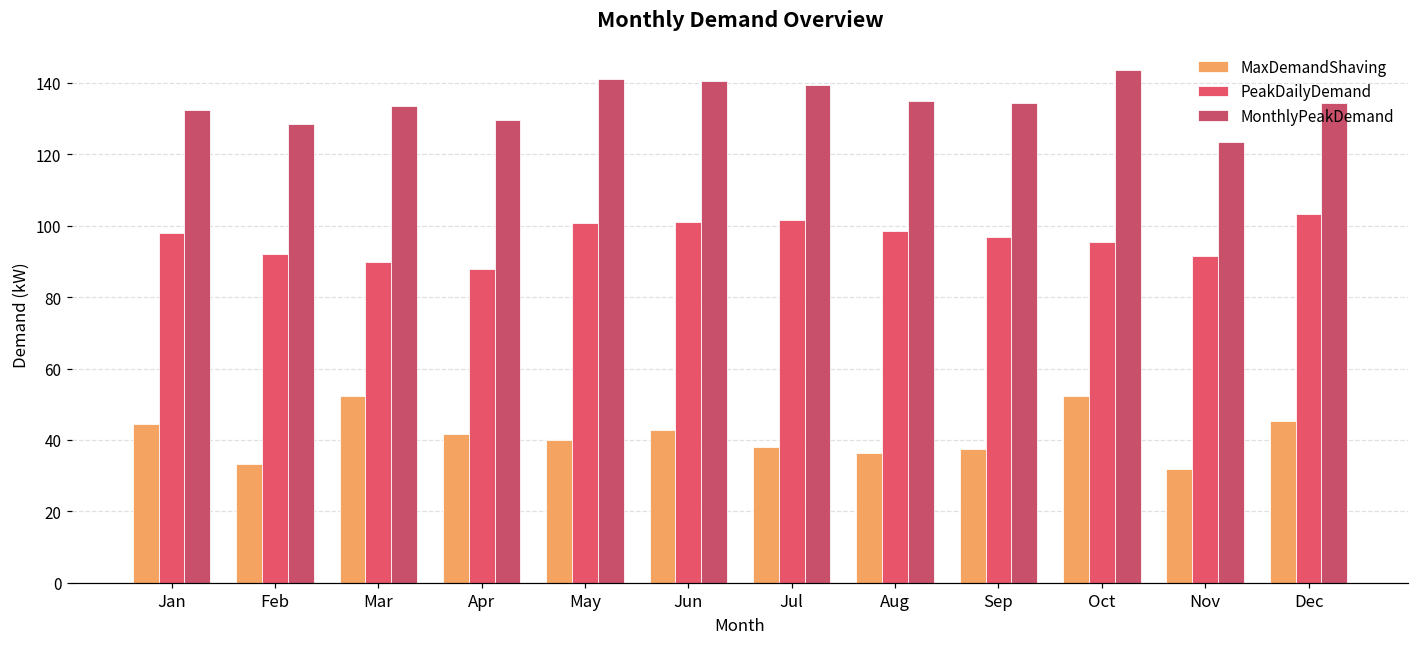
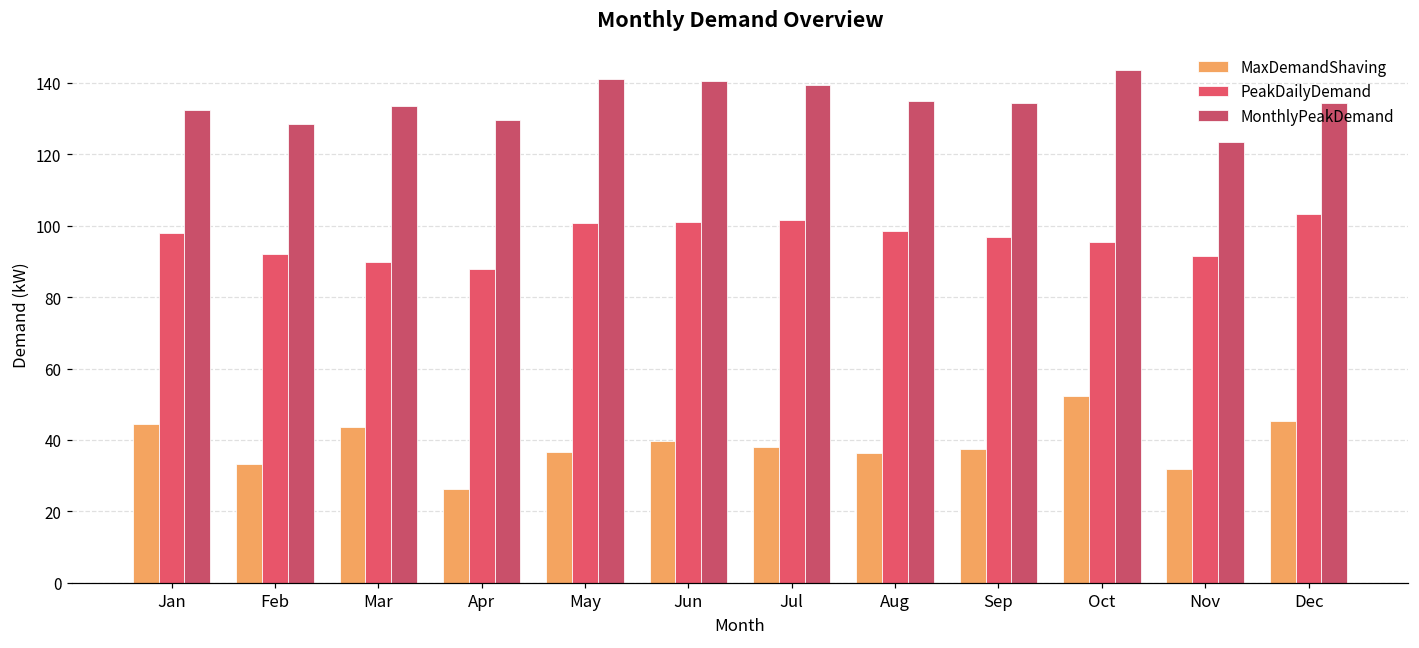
MaxDemandShaving, Mar: 52 -> 44
MaxDemandShaving, Apr: 42 -> 26
MaxDemandShaving, May: 40 -> 37
MaxDemandShaving, Jun: 43 -> 40
